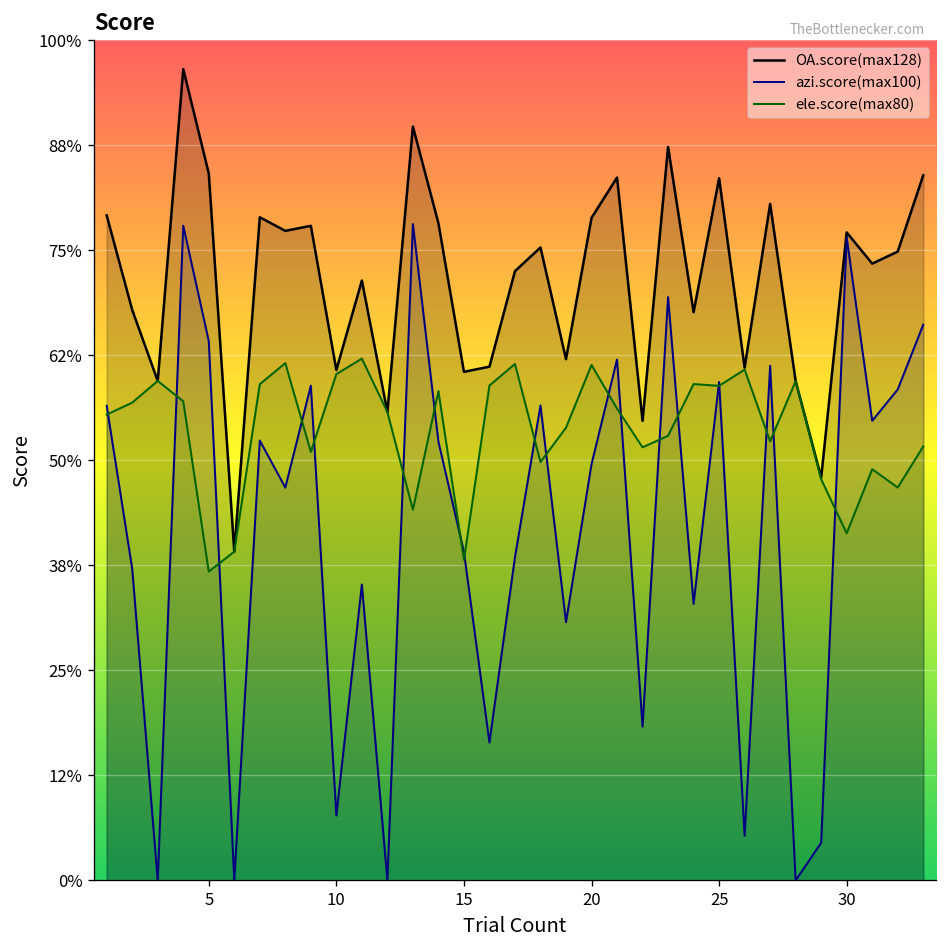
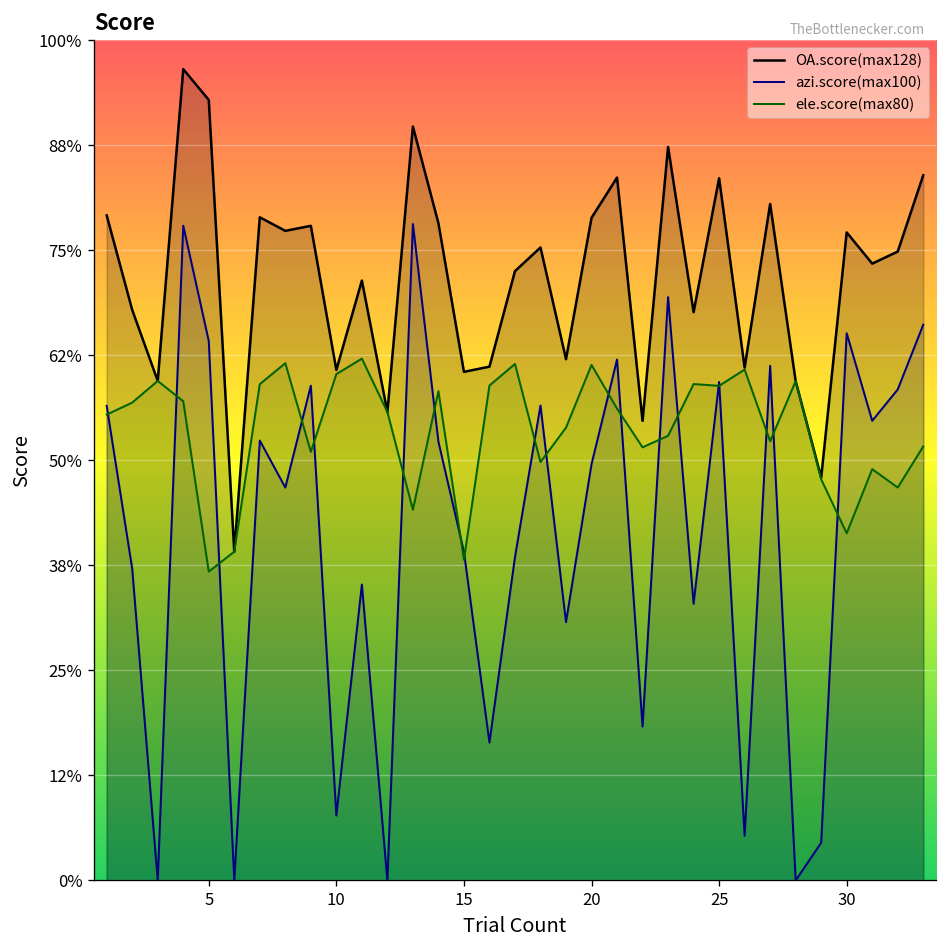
OA.score(max128), 5: 84% -> 93%
azi.score(max100), 30: 76% -> 65%
